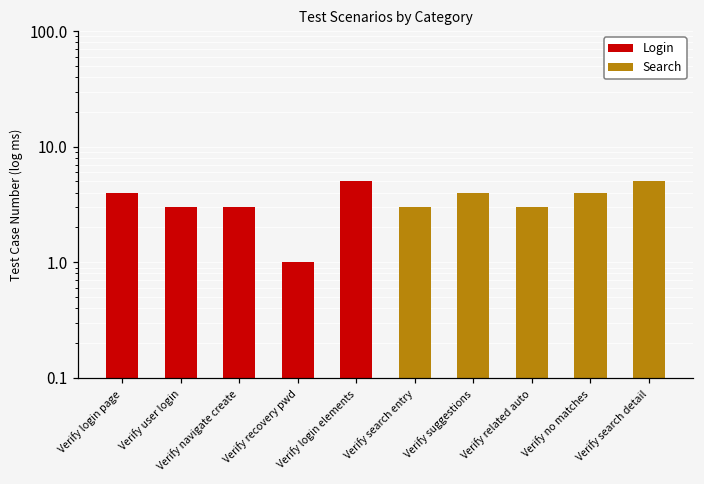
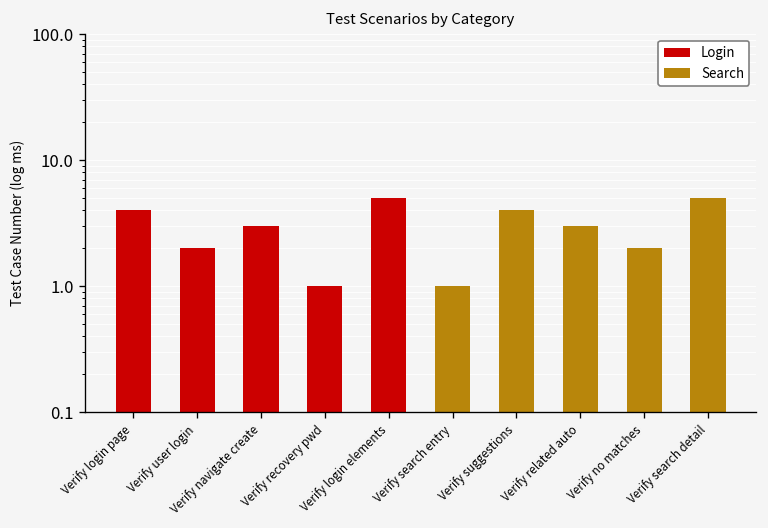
Login, Verify user login: 3 -> 2
Search, Verify search entry: 3 -> 1
Search, Verify no matches: 4 -> 2
